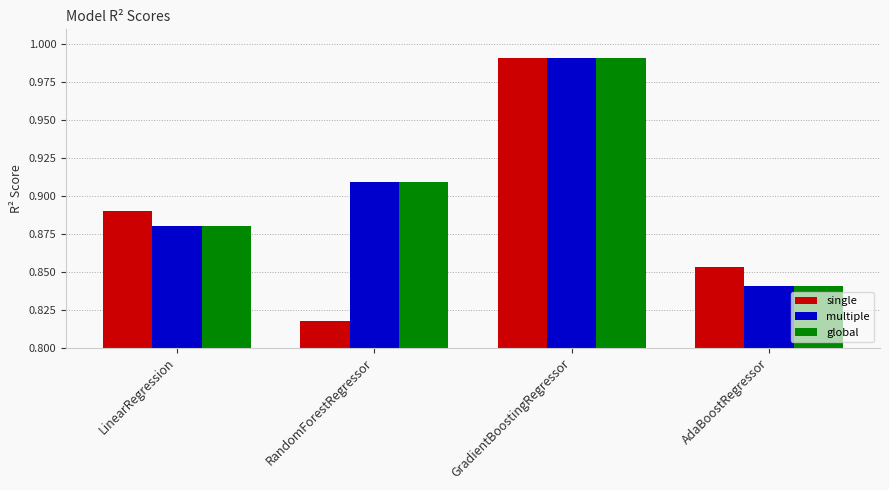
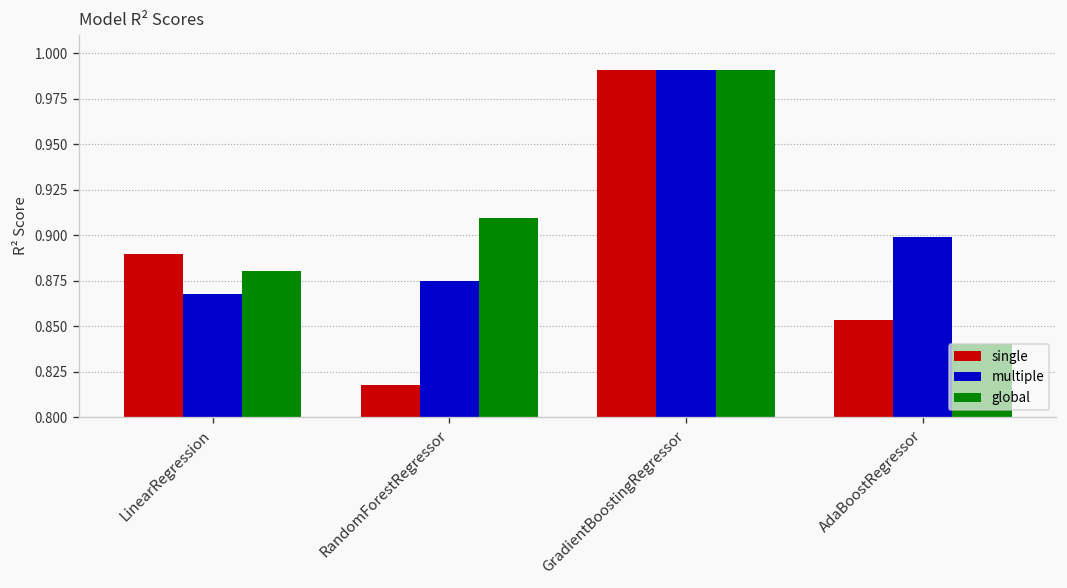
multiple, LinearRegression: 0.880 -> 0.868
multiple, RandomForestRegressor: 0.909 -> 0.875
multiple, AdaBoostRegressor: 0.840 -> 0.899
